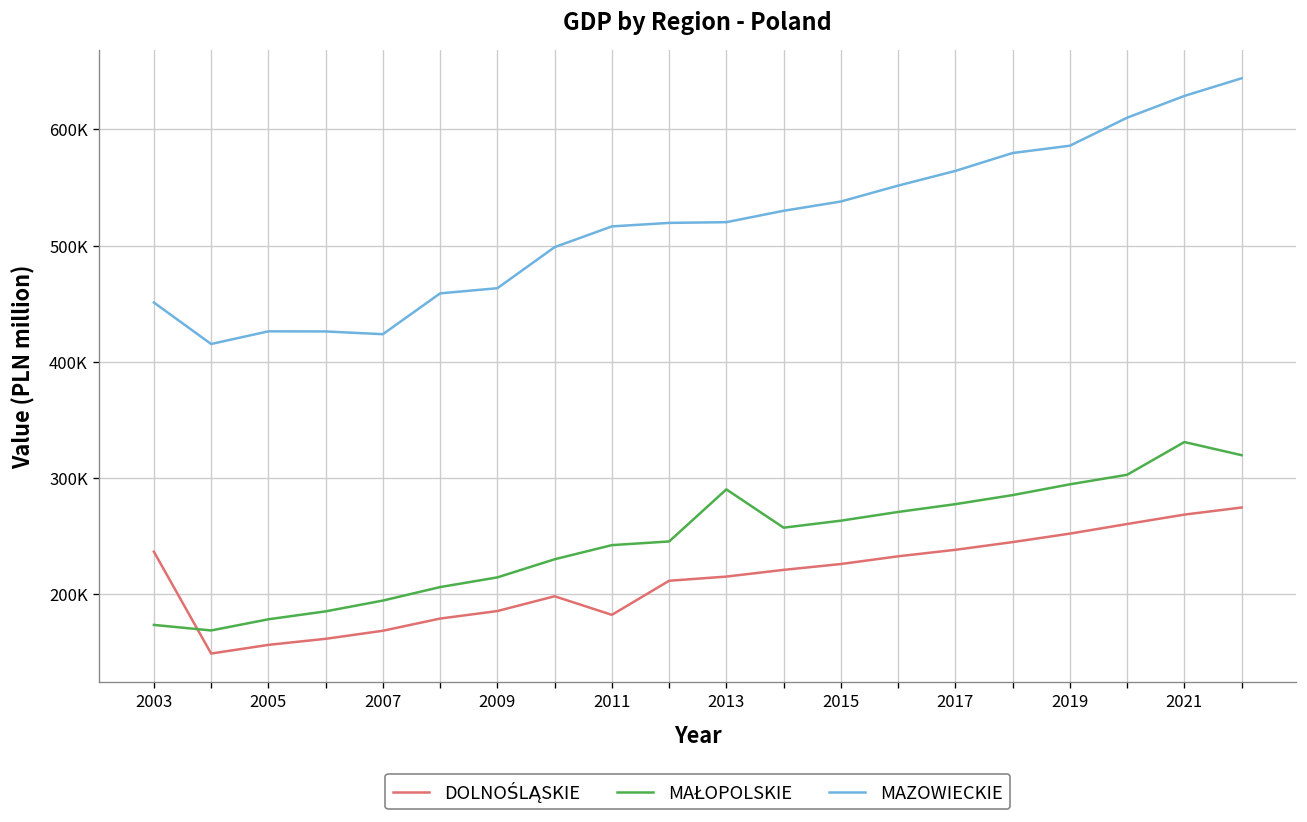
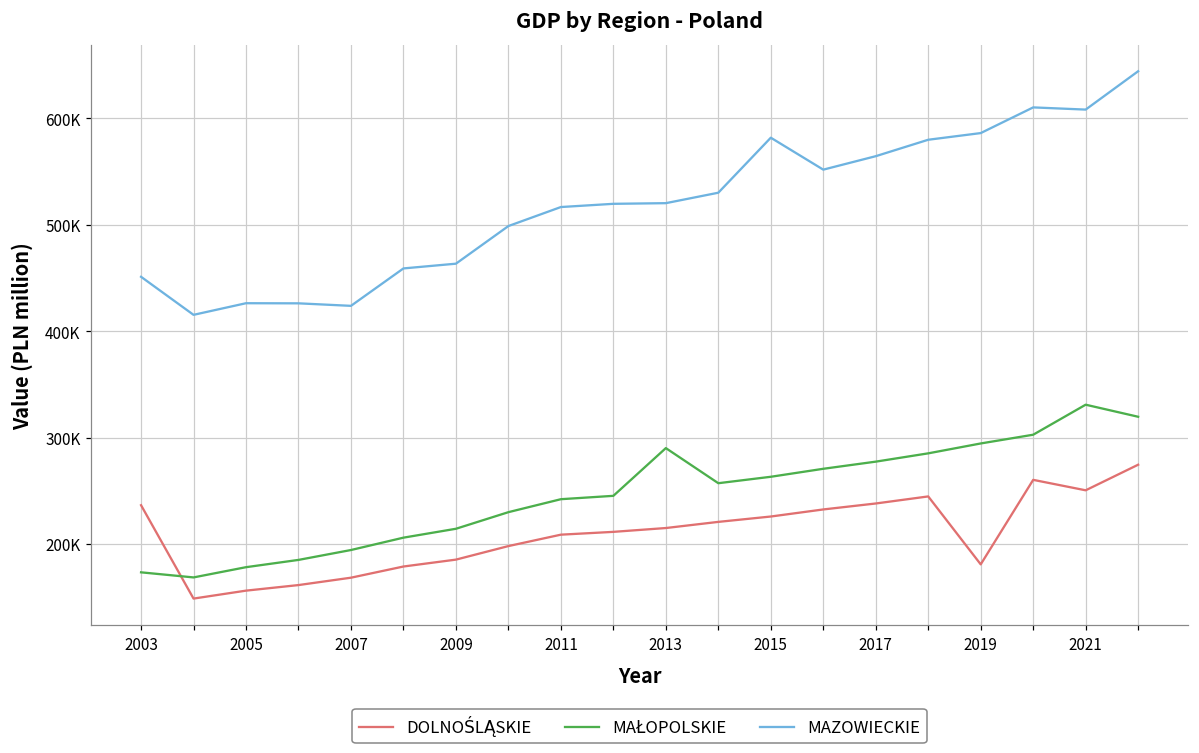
DOLNOŚLĄSKIE, 2011: 180000 -> 210000
MAZOWIECKIE, 2015: 540000 -> 580000
DOLNOŚLĄSKIE, 2019: 250000 -> 180000
DOLNOŚLĄSKIE, 2021: 270000 -> 250000
MAZOWIECKIE, 2021: 630000 -> 610000
